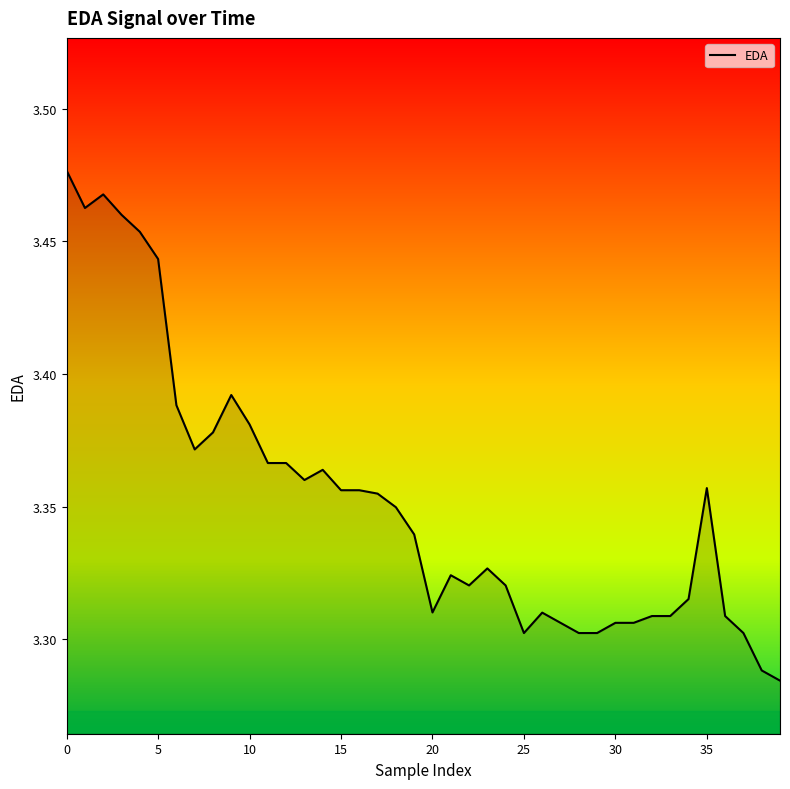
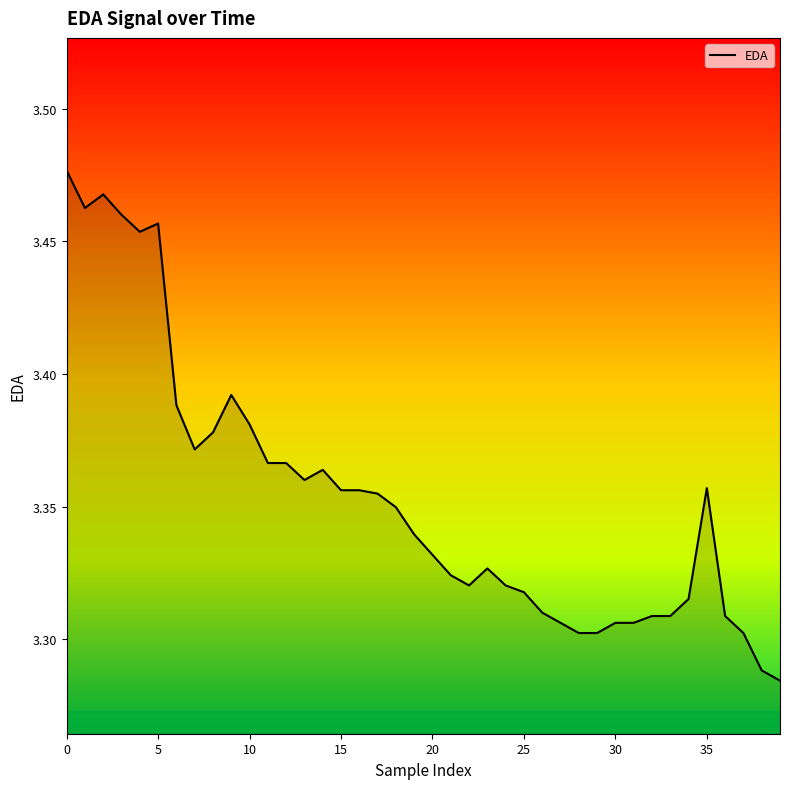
5: 3.443 -> 3.457
20: 3.310 -> 3.332
25: 3.302 -> 3.318
